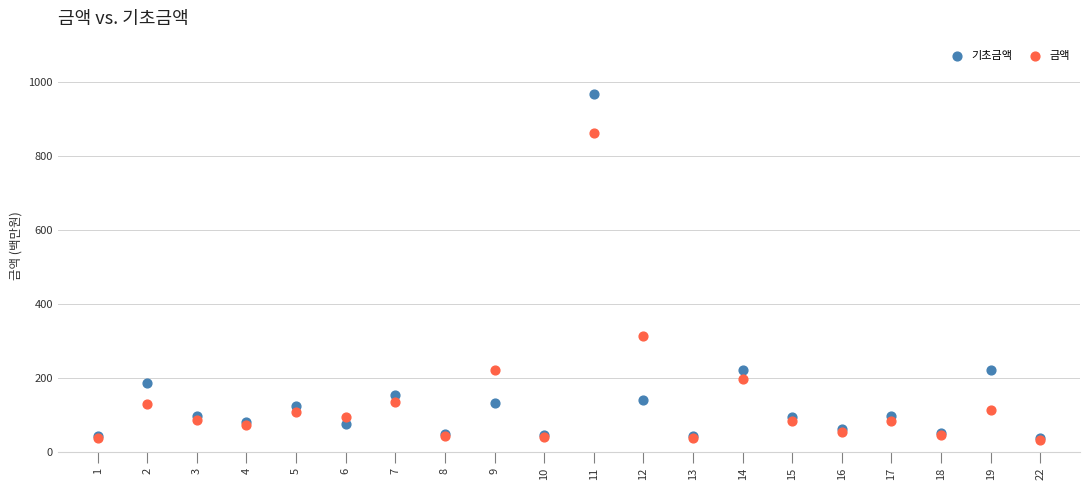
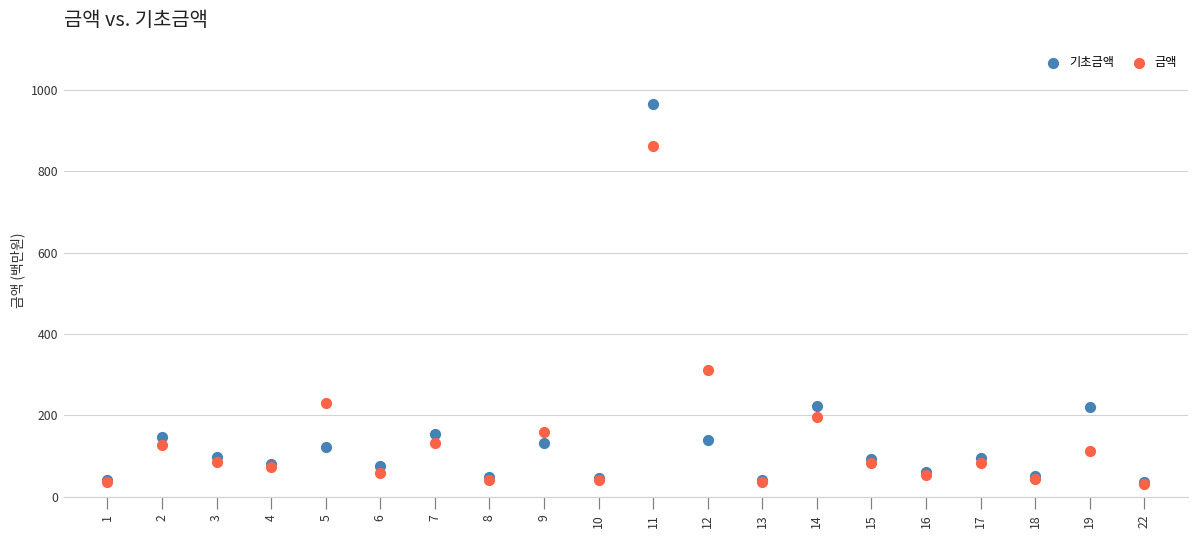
기초금액, 2: 190 -> 150
금액, 5: 110 -> 230
금액, 6: 90 -> 60
금액, 9: 220 -> 160
